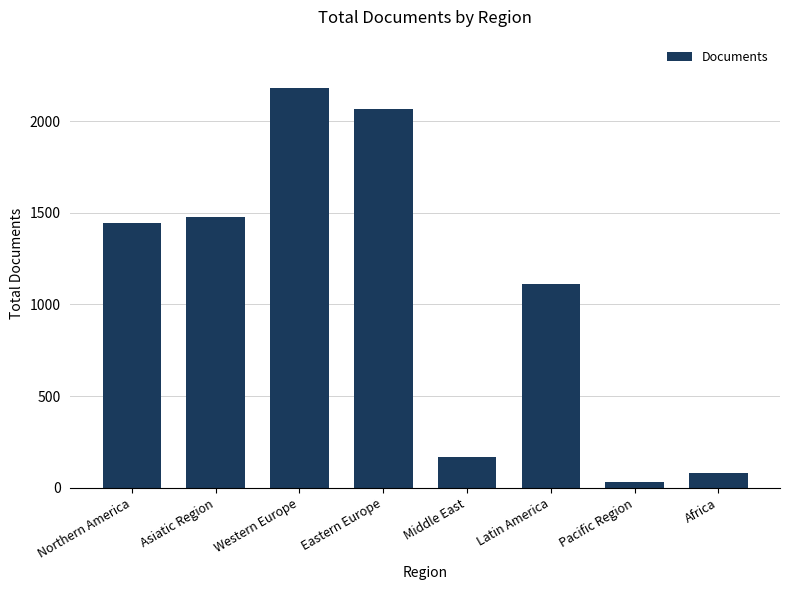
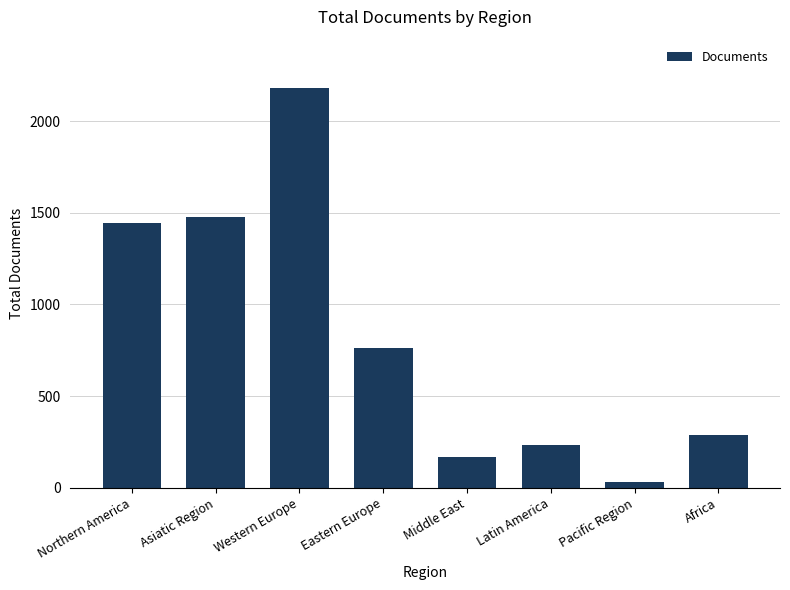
Eastern Europe: 2060 -> 760
Latin America: 1110 -> 230
Africa: 80 -> 290
